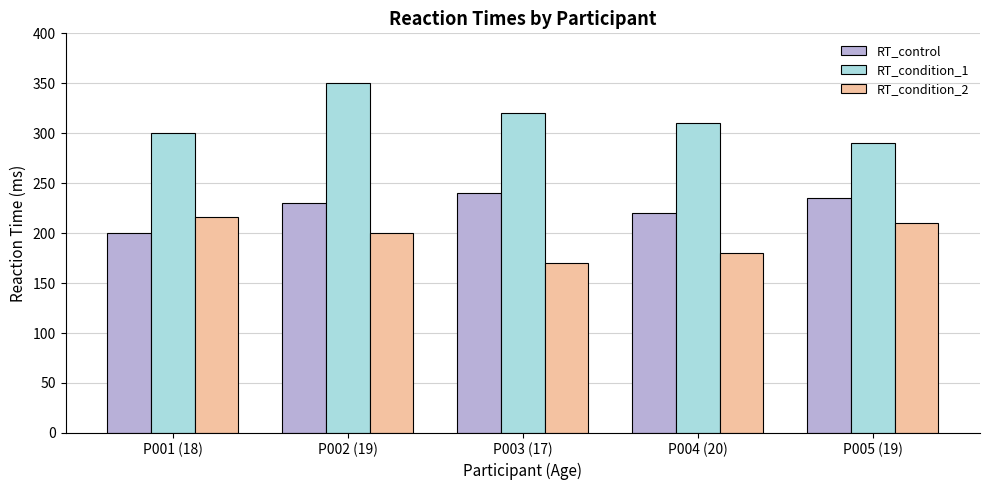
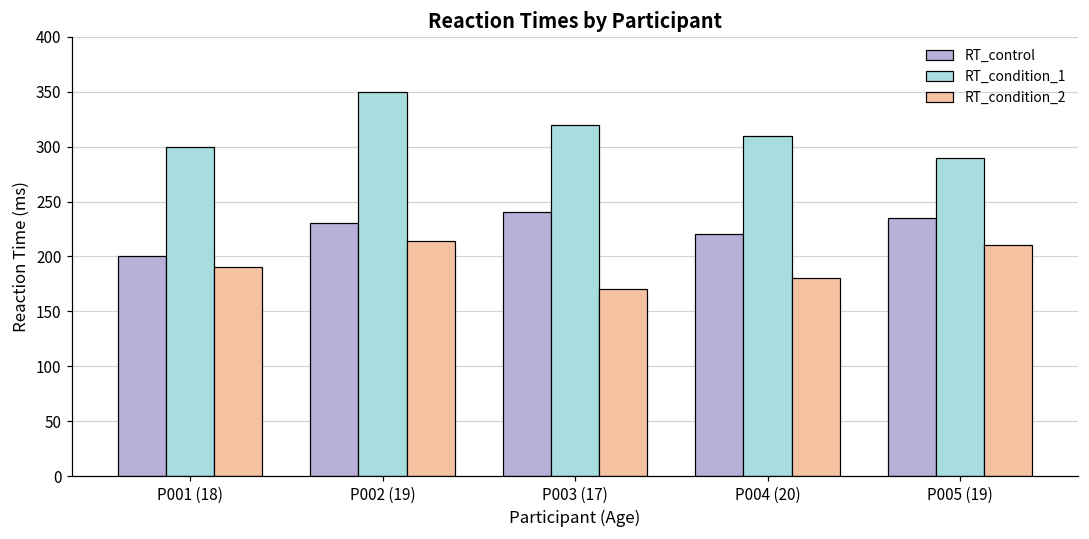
RT_condition_2, P001 (18): 220 -> 190
RT_condition_2, P002 (19): 200 -> 210
